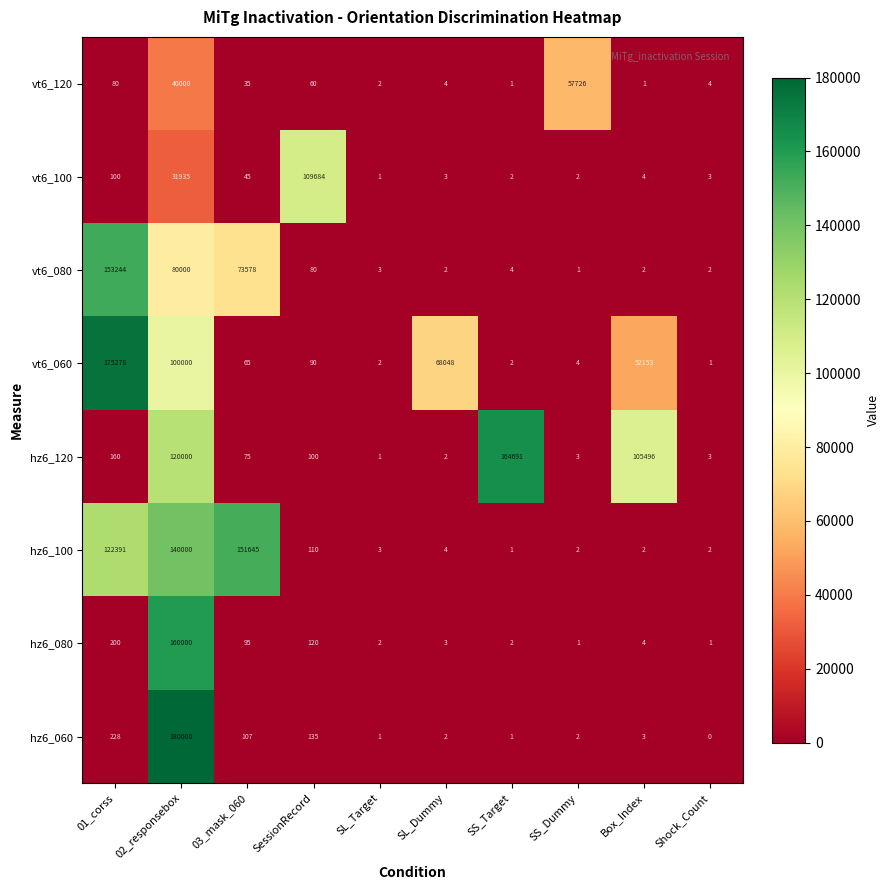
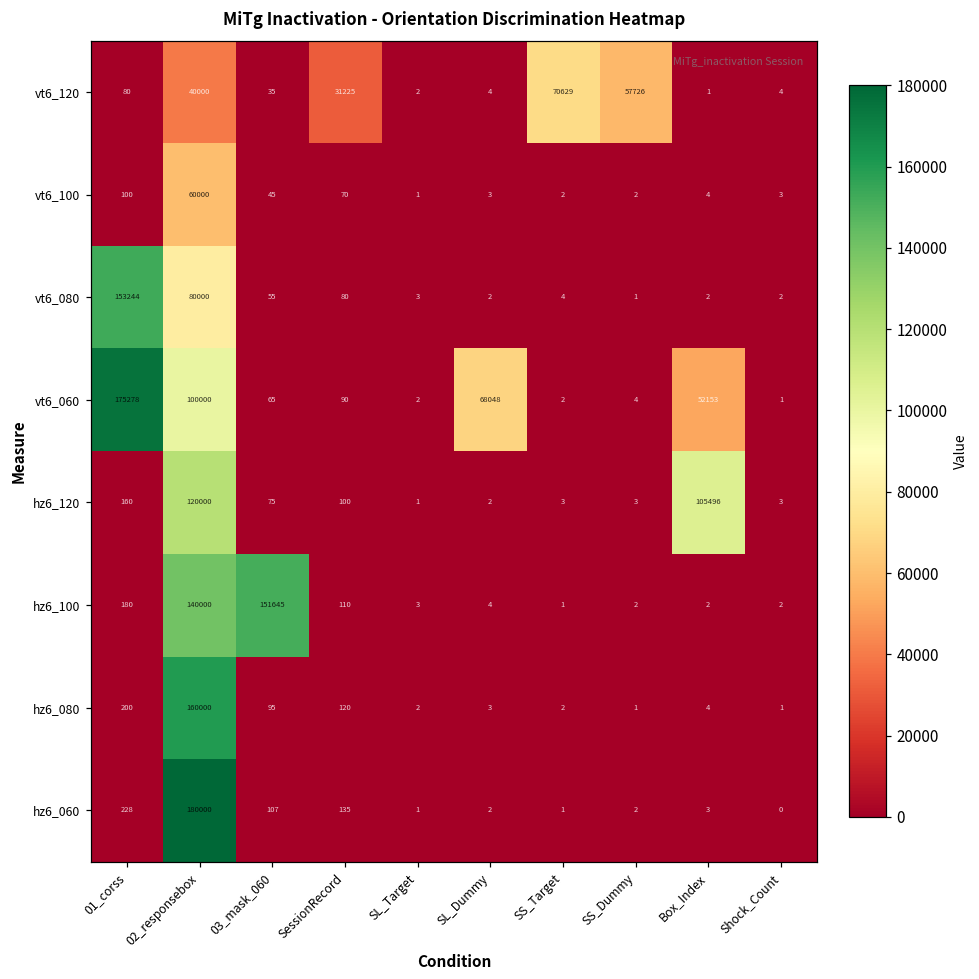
vt6_120, SessionRecord: 60 -> 31225
vt6_120, SS_Target: 1 -> 70629
vt6_100, 02_responsebox: 31935 -> 60000
vt6_100, SessionRecord: 109684 -> 70
vt6_080, 03_mask_060: 73578 -> 55
hz6_120, SS_Target: 164691 -> 3
hz6_100, 01_corss: 122391 -> 180
